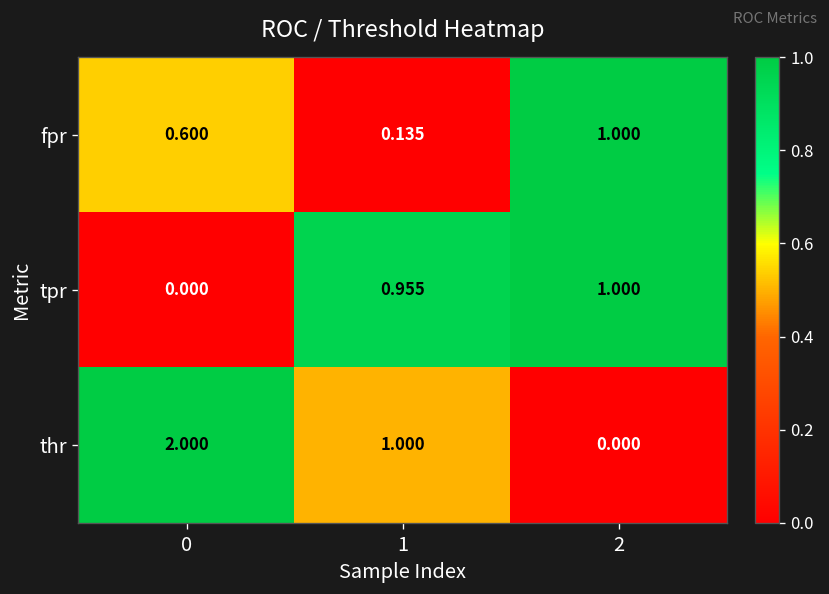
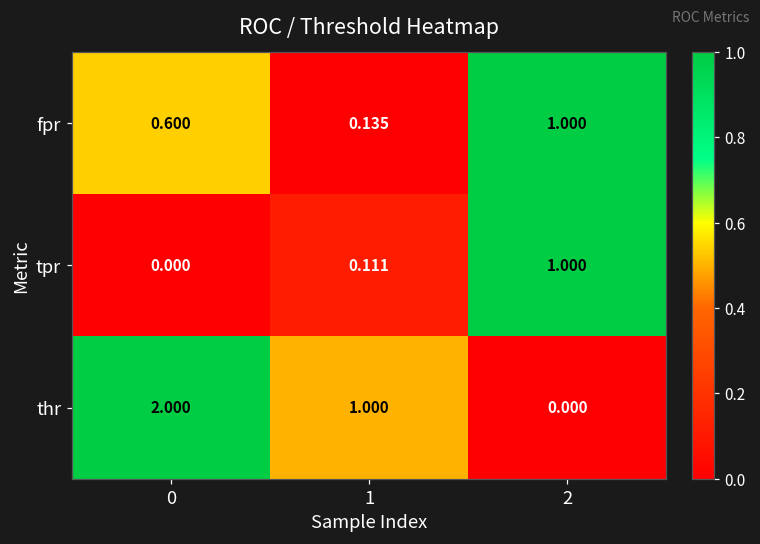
tpr, 1: 0.955 -> 0.111
